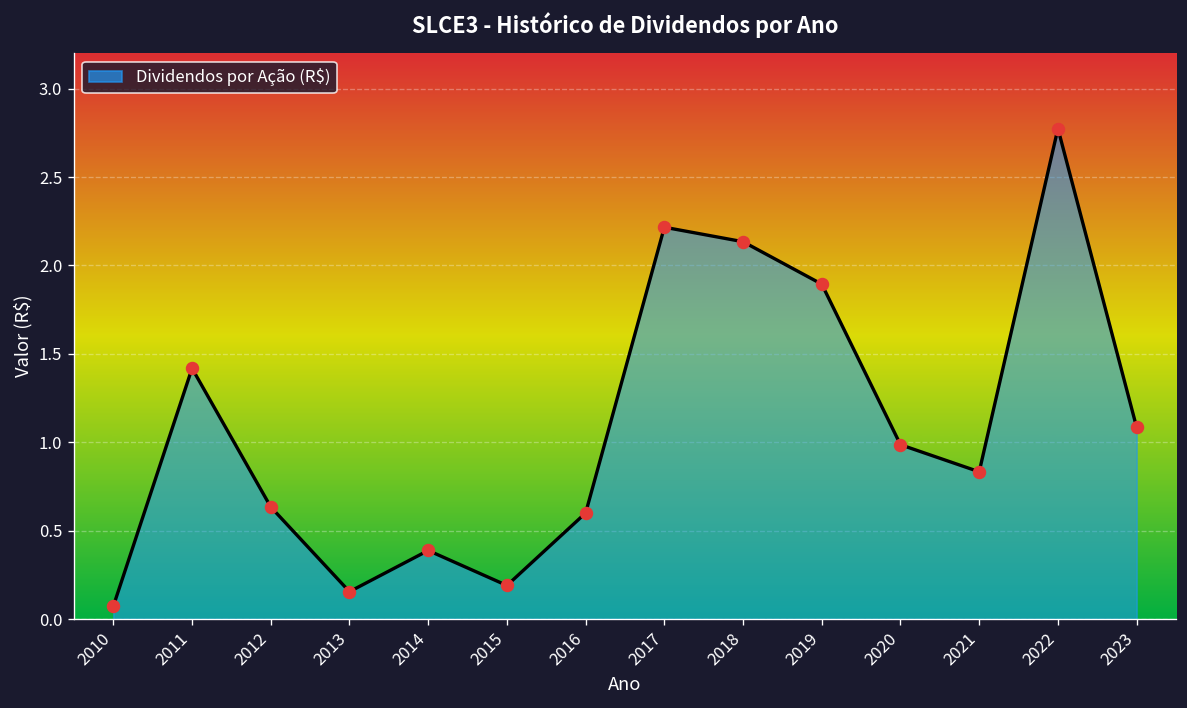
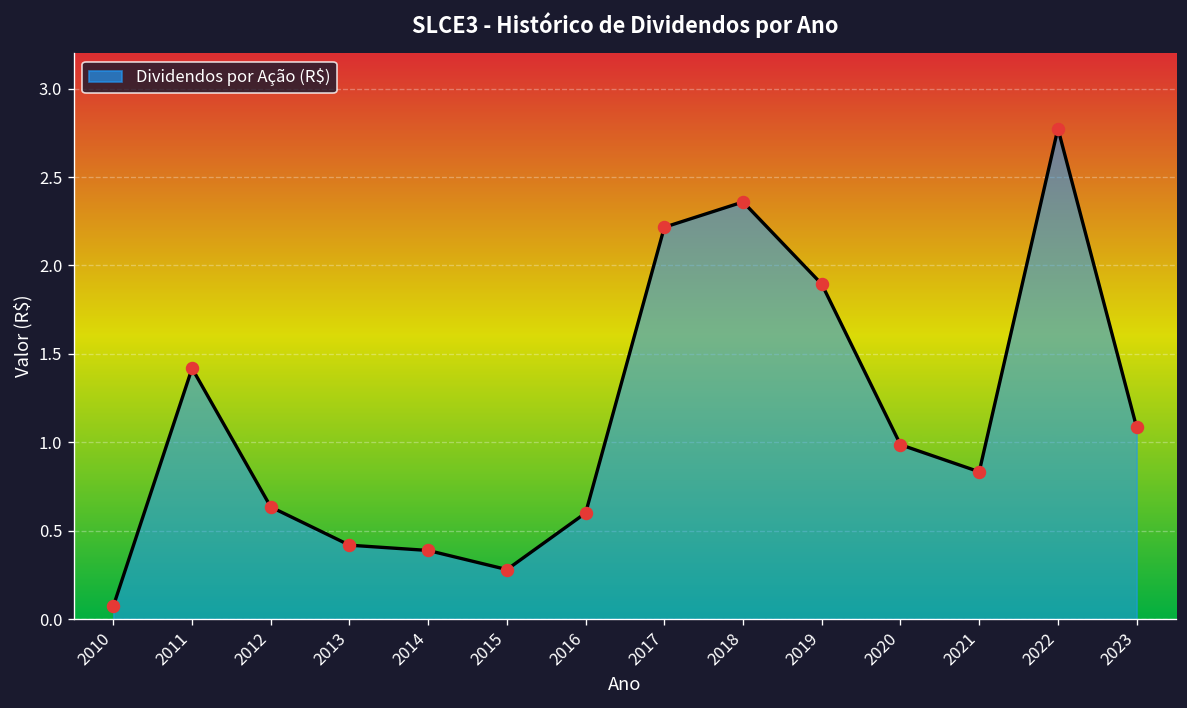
2013: 0.16 -> 0.42
2015: 0.19 -> 0.28
2018: 2.13 -> 2.36
